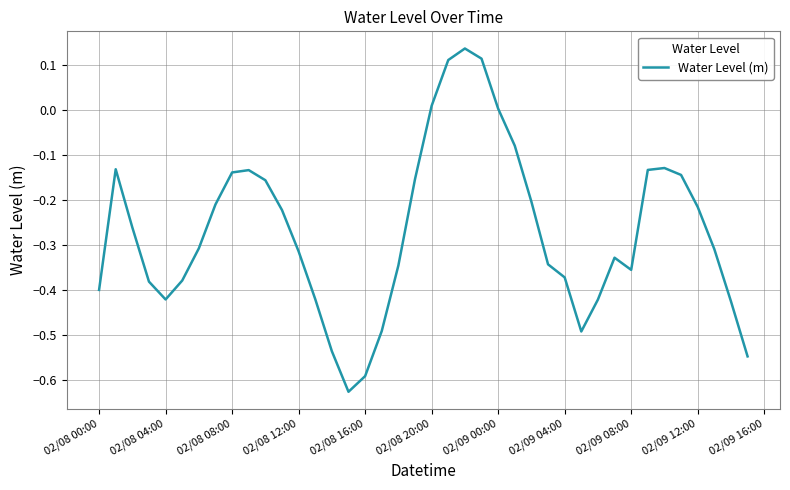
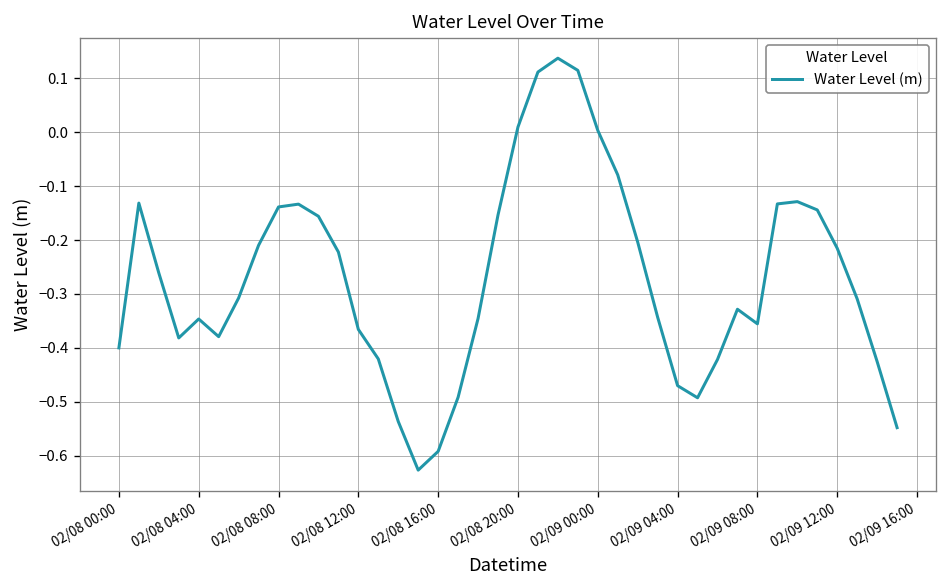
02/08 04:00: -0.42 -> -0.35
02/08 12:00: -0.31 -> -0.37
02/09 04:00: -0.37 -> -0.47
